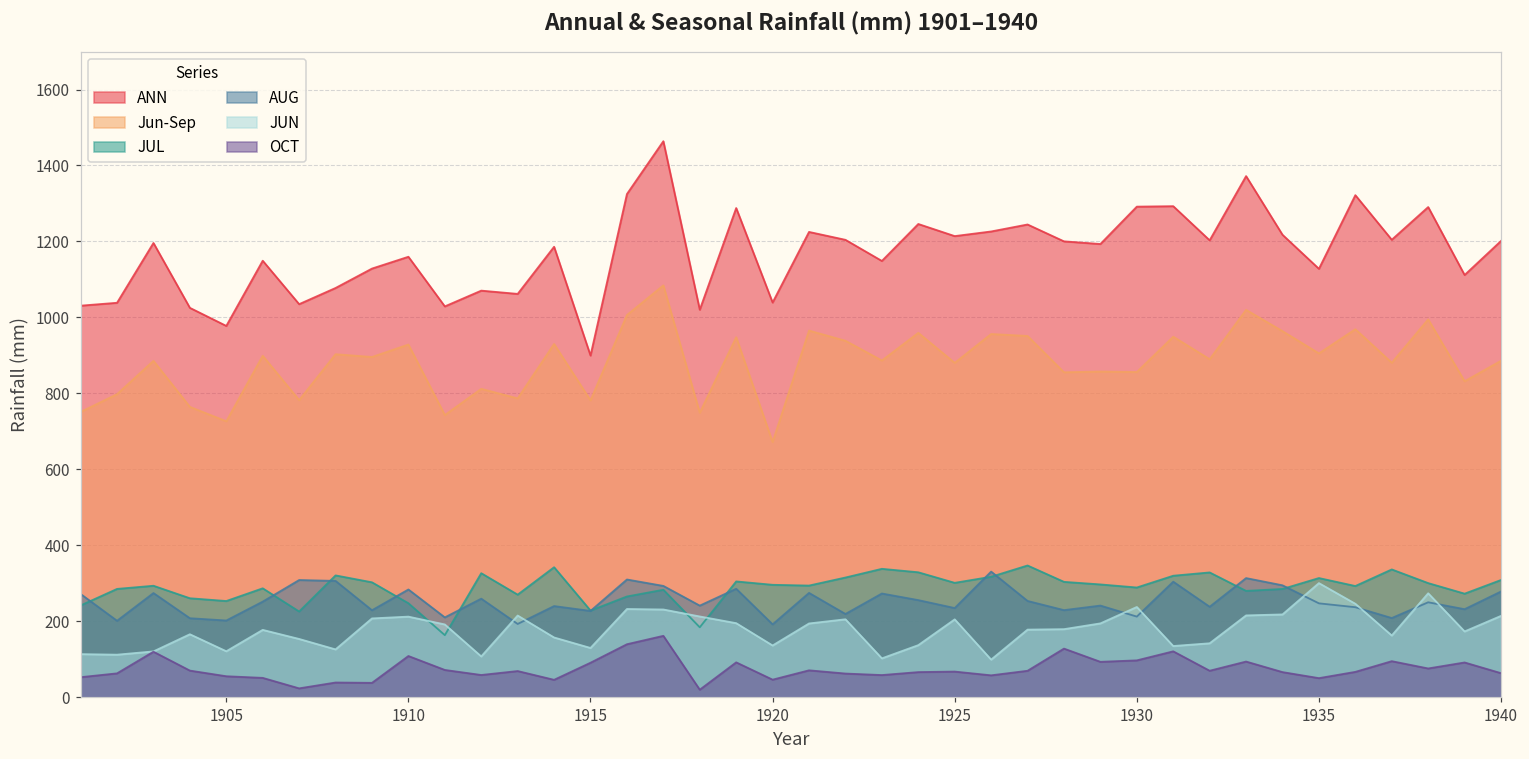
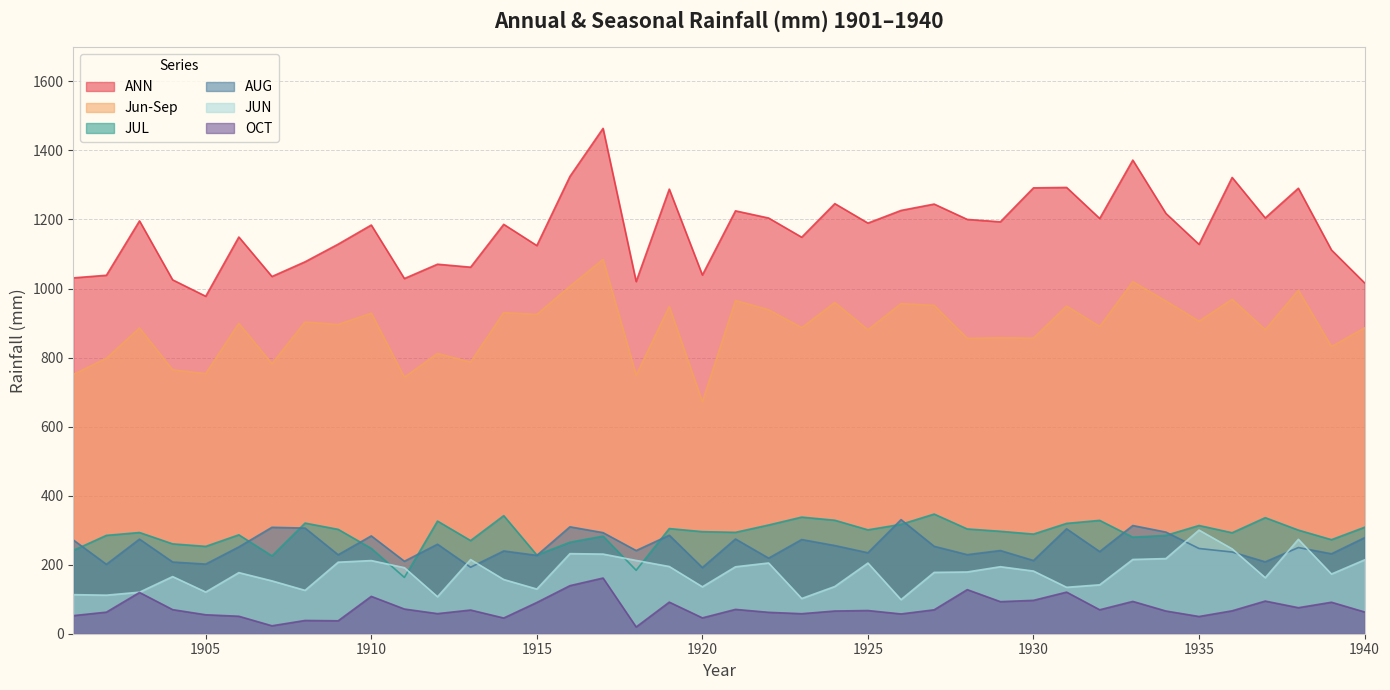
Jun-Sep, 1905: 730 -> 750
ANN, 1910: 1160 -> 1180
ANN, 1915: 900 -> 1120
Jun-Sep, 1915: 780 -> 930
ANN, 1925: 1210 -> 1190
JUN, 1930: 240 -> 180
ANN, 1940: 1200 -> 1020
